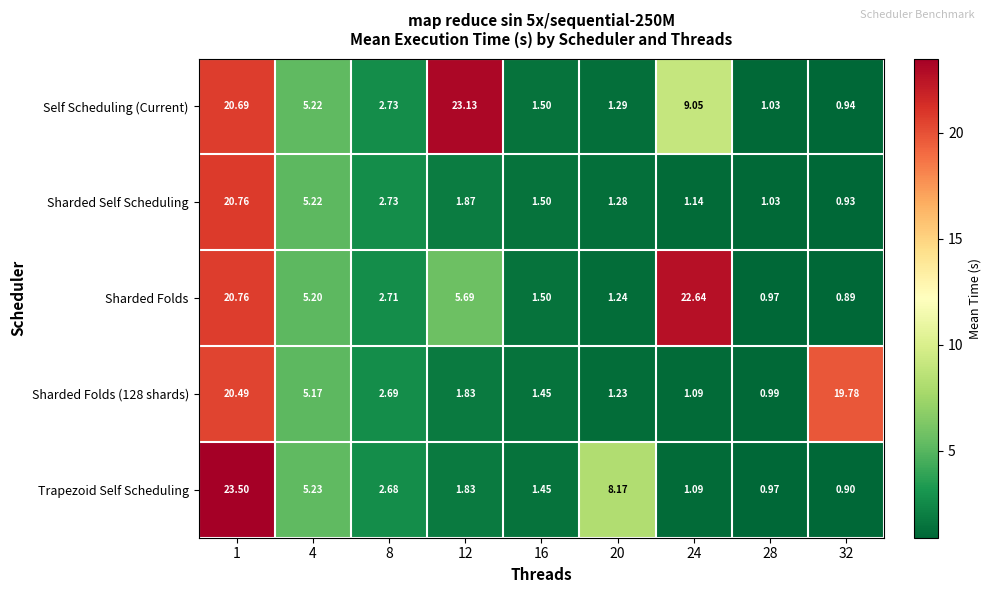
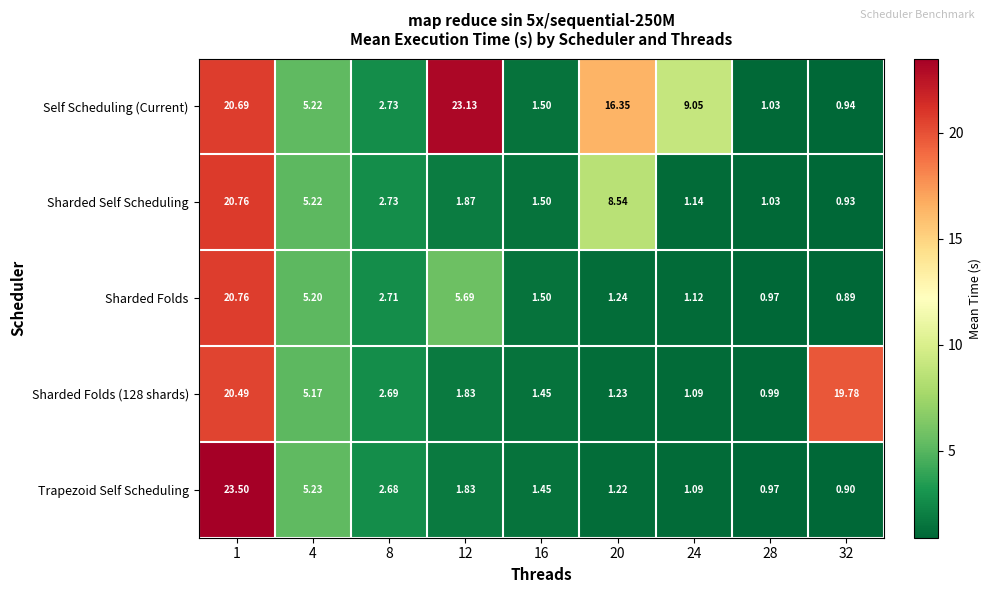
Self Scheduling (Current), 20: 1.29 -> 16.35
Sharded Self Scheduling, 20: 1.28 -> 8.54
Sharded Folds, 24: 22.64 -> 1.12
Trapezoid Self Scheduling, 20: 8.17 -> 1.22
